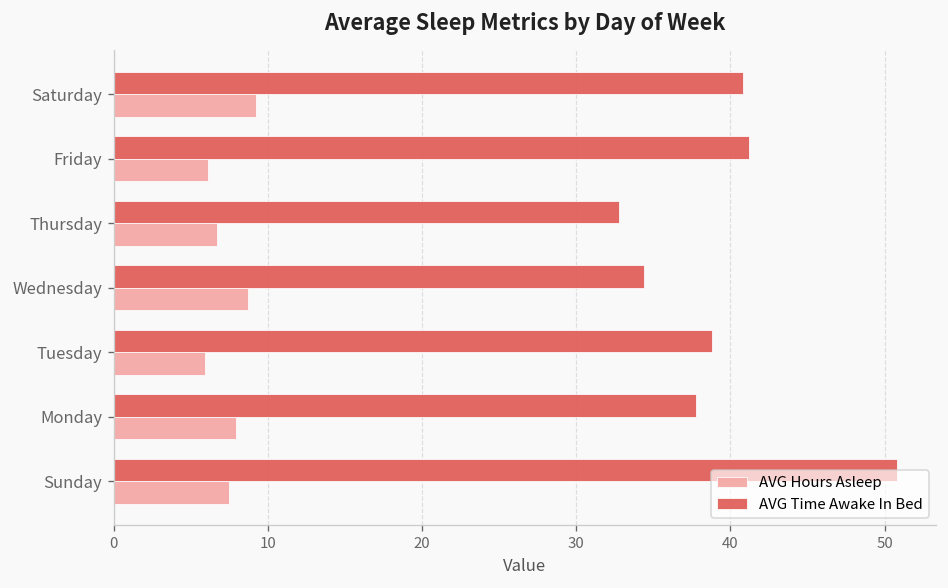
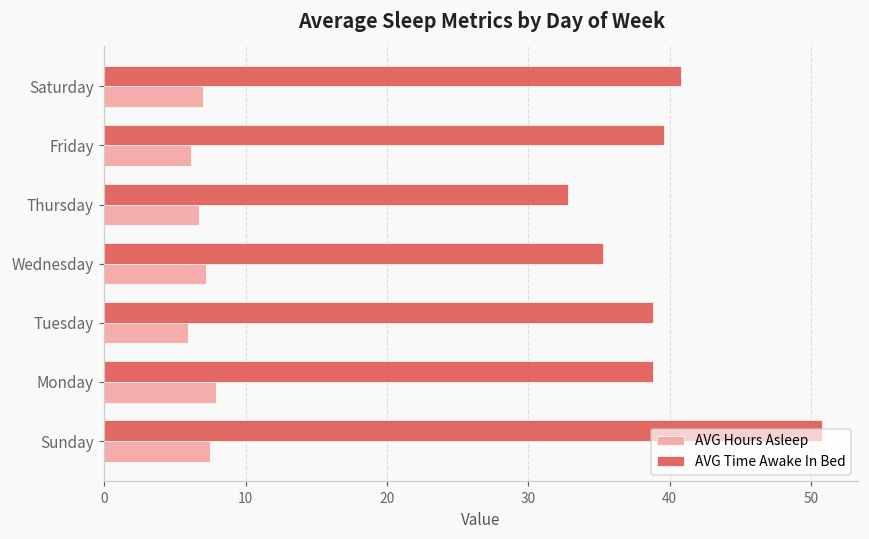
AVG Hours Asleep, Saturday: 9.2 -> 7.0
AVG Time Awake In Bed, Friday: 41.2 -> 39.6
AVG Time Awake In Bed, Wednesday: 34.4 -> 35.3
AVG Hours Asleep, Wednesday: 8.7 -> 7.2
AVG Time Awake In Bed, Monday: 37.8 -> 38.8
